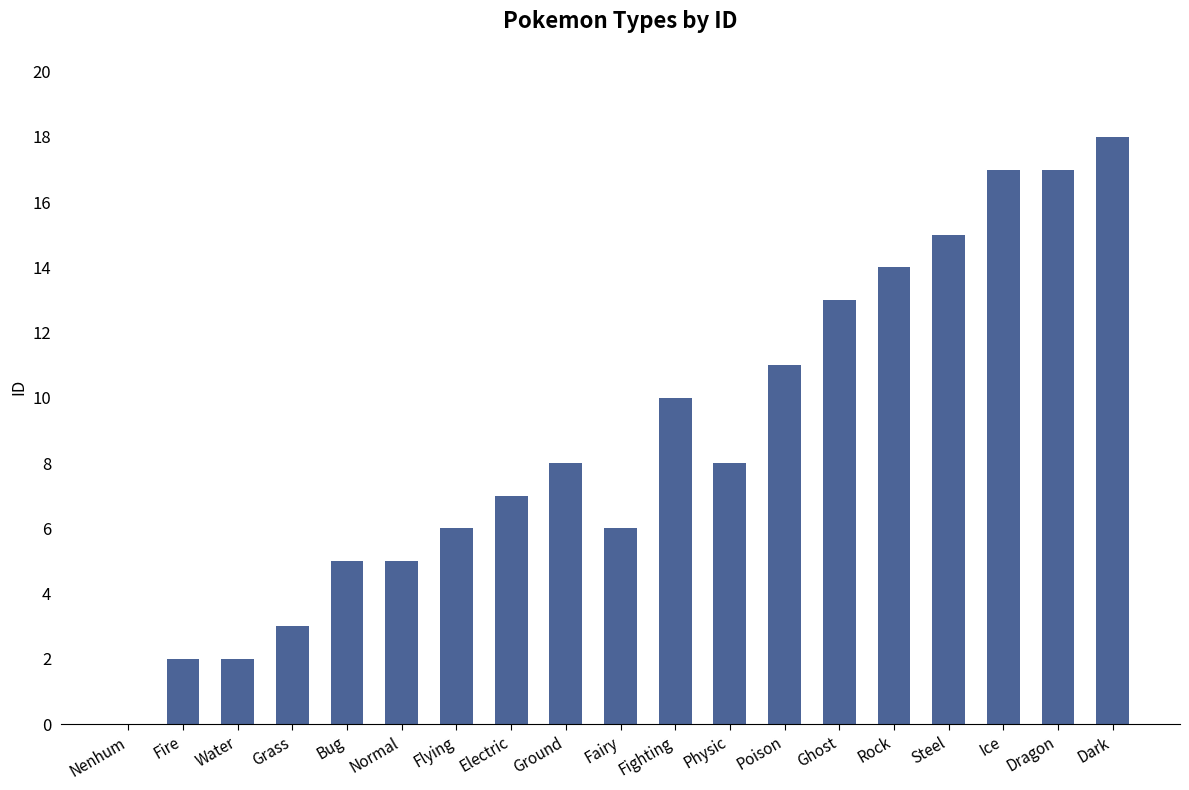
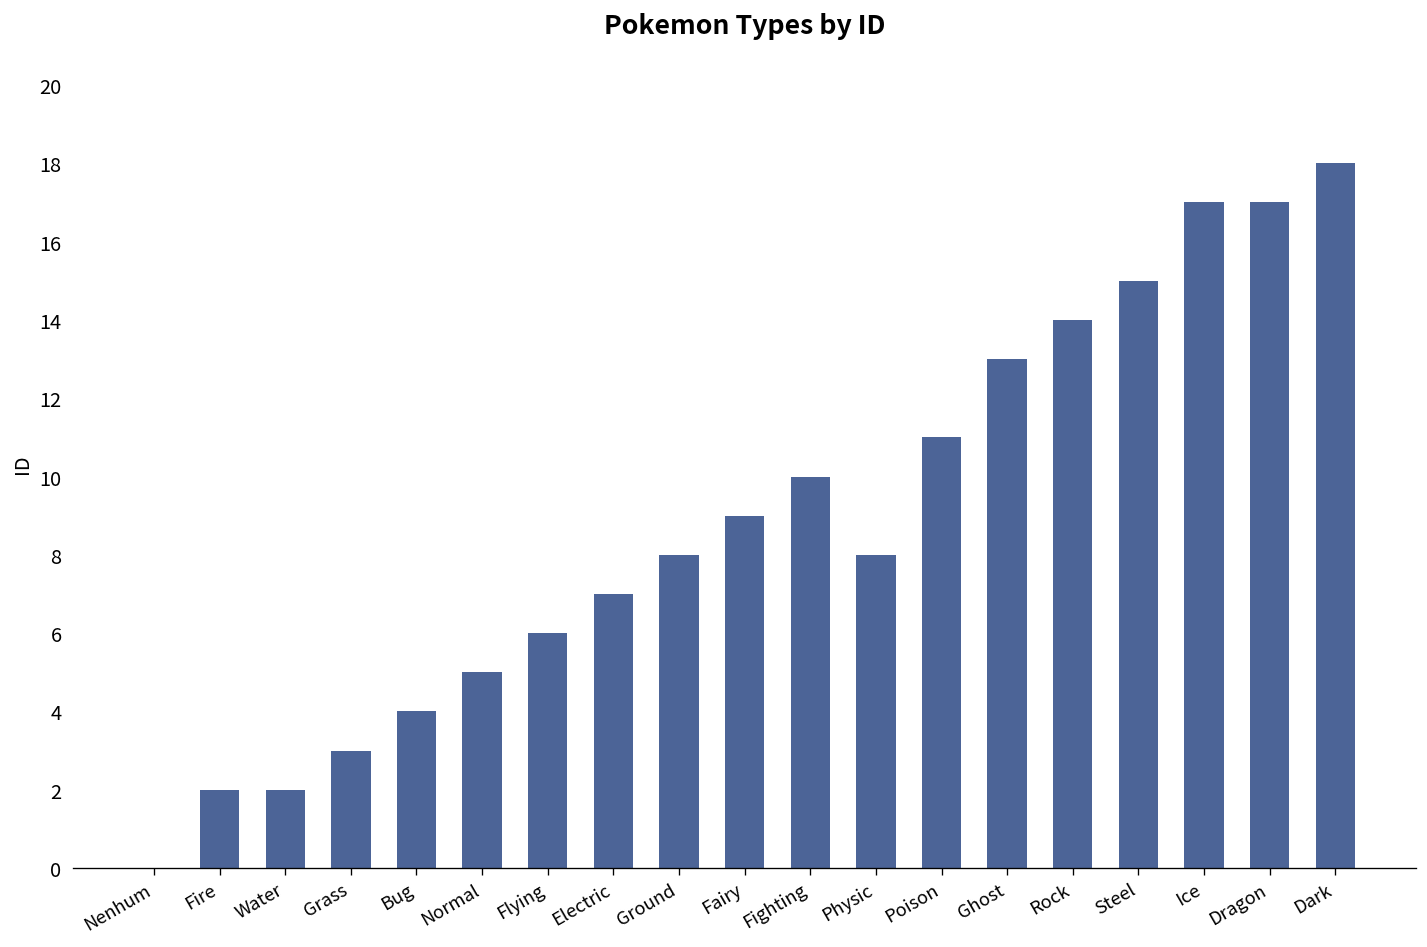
Bug: 5 -> 4
Fairy: 6 -> 9
